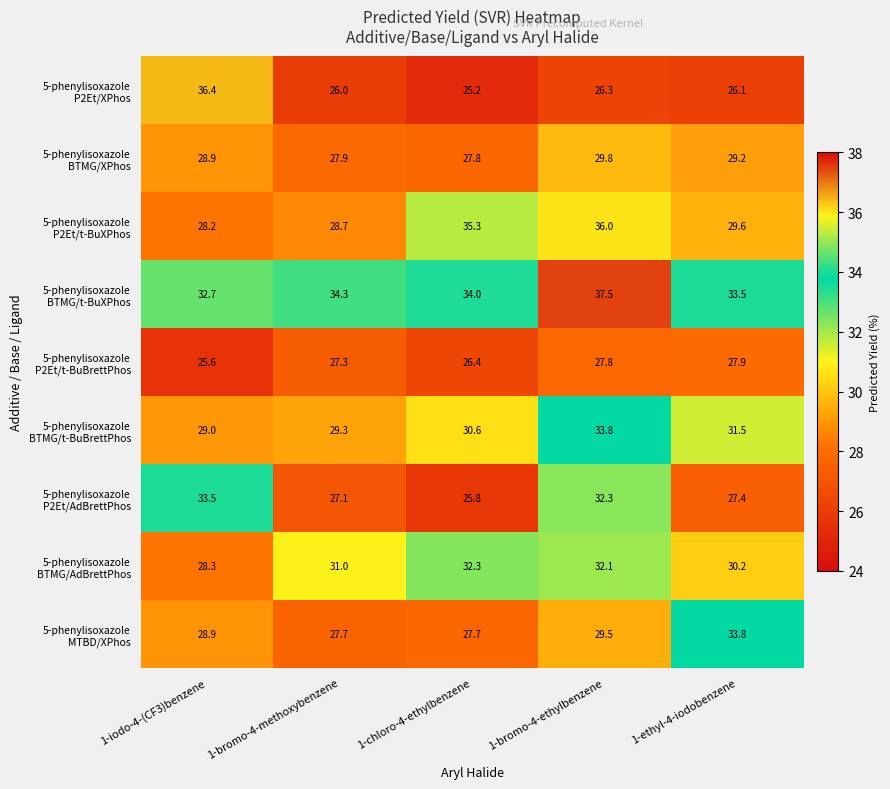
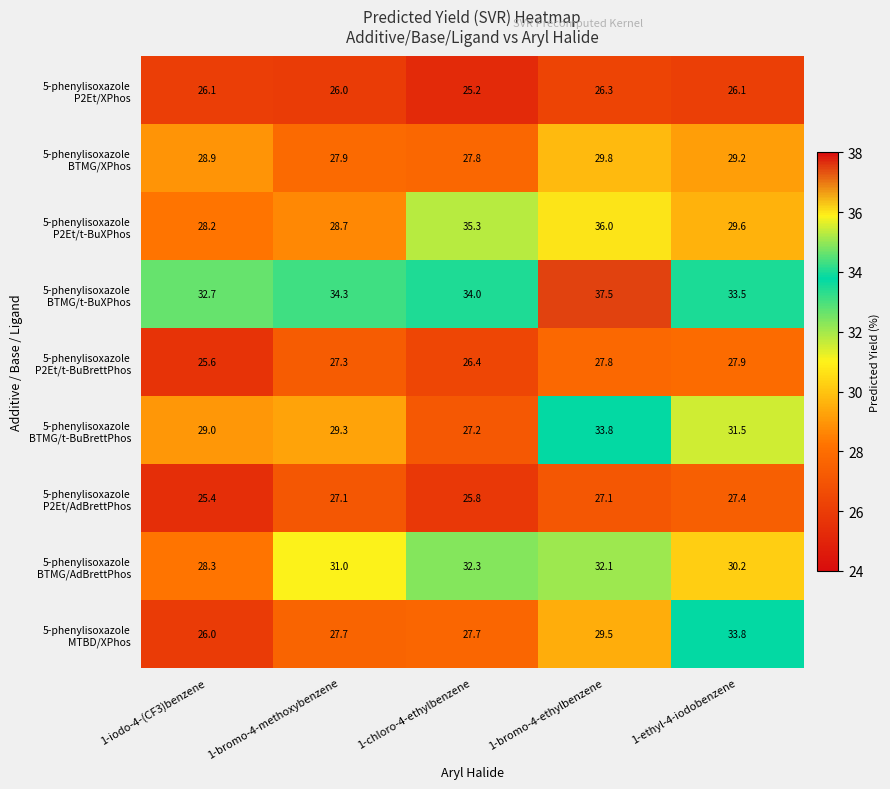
5-phenylisoxazole P2Et/XPhos, 1-iodo-4-(CF3)benzene: 36.4 -> 26.1
5-phenylisoxazole BTMG/t-BuBrettPhos, 1-chloro-4-ethylbenzene: 30.6 -> 27.2
5-phenylisoxazole P2Et/AdBrettPhos, 1-iodo-4-(CF3)benzene: 33.5 -> 25.4
5-phenylisoxazole P2Et/AdBrettPhos, 1-bromo-4-ethylbenzene: 32.3 -> 27.1
5-phenylisoxazole MTBD/XPhos, 1-iodo-4-(CF3)benzene: 28.9 -> 26.0
